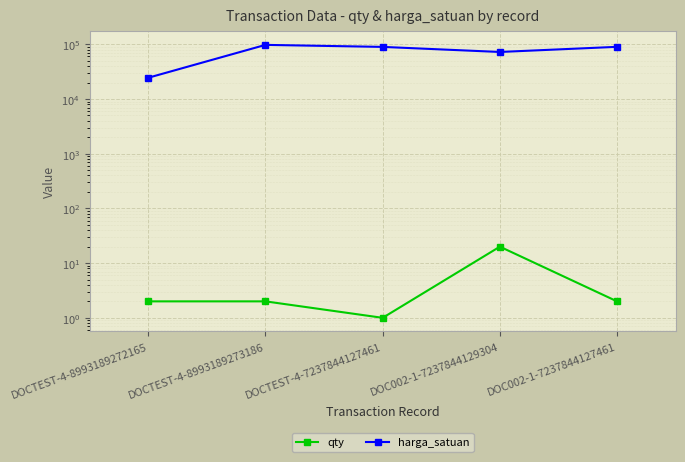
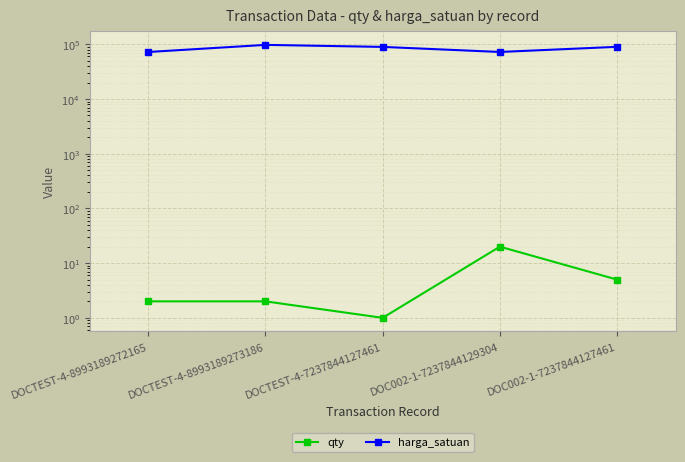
harga_satuan, DOCTEST-4-8993189272165: 20000 -> 70000
qty, DOC002-1-7237844127461: 2 -> 5
